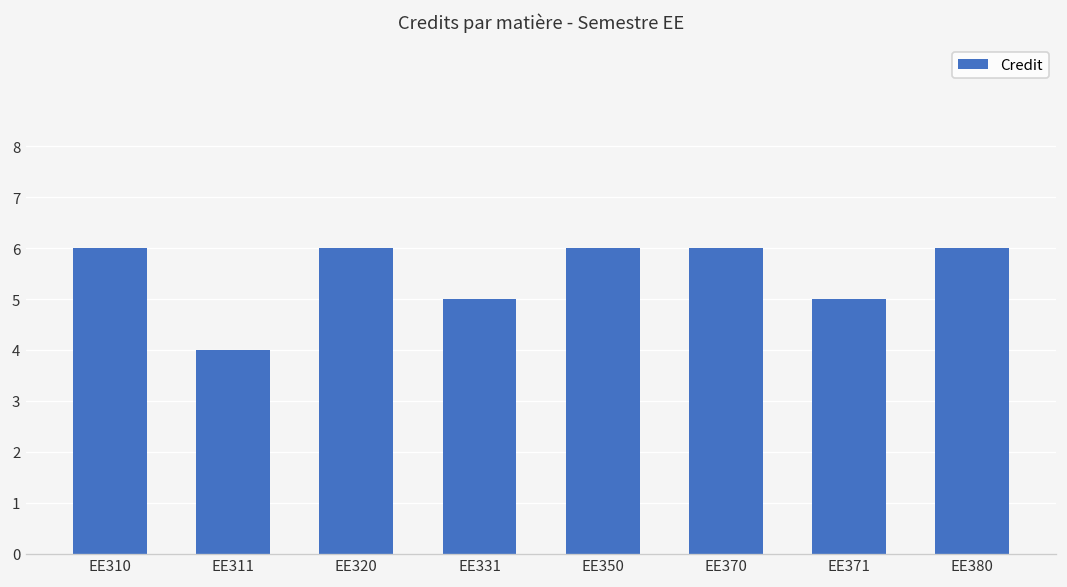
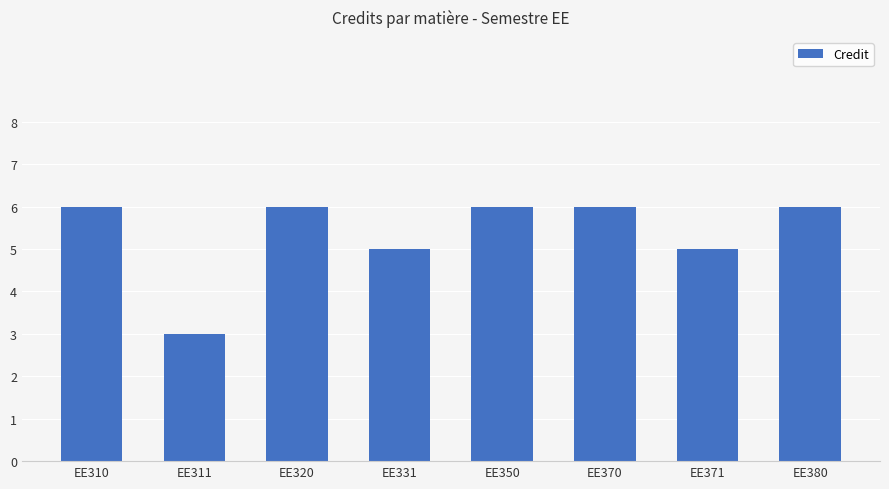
EE311: 4 -> 3
